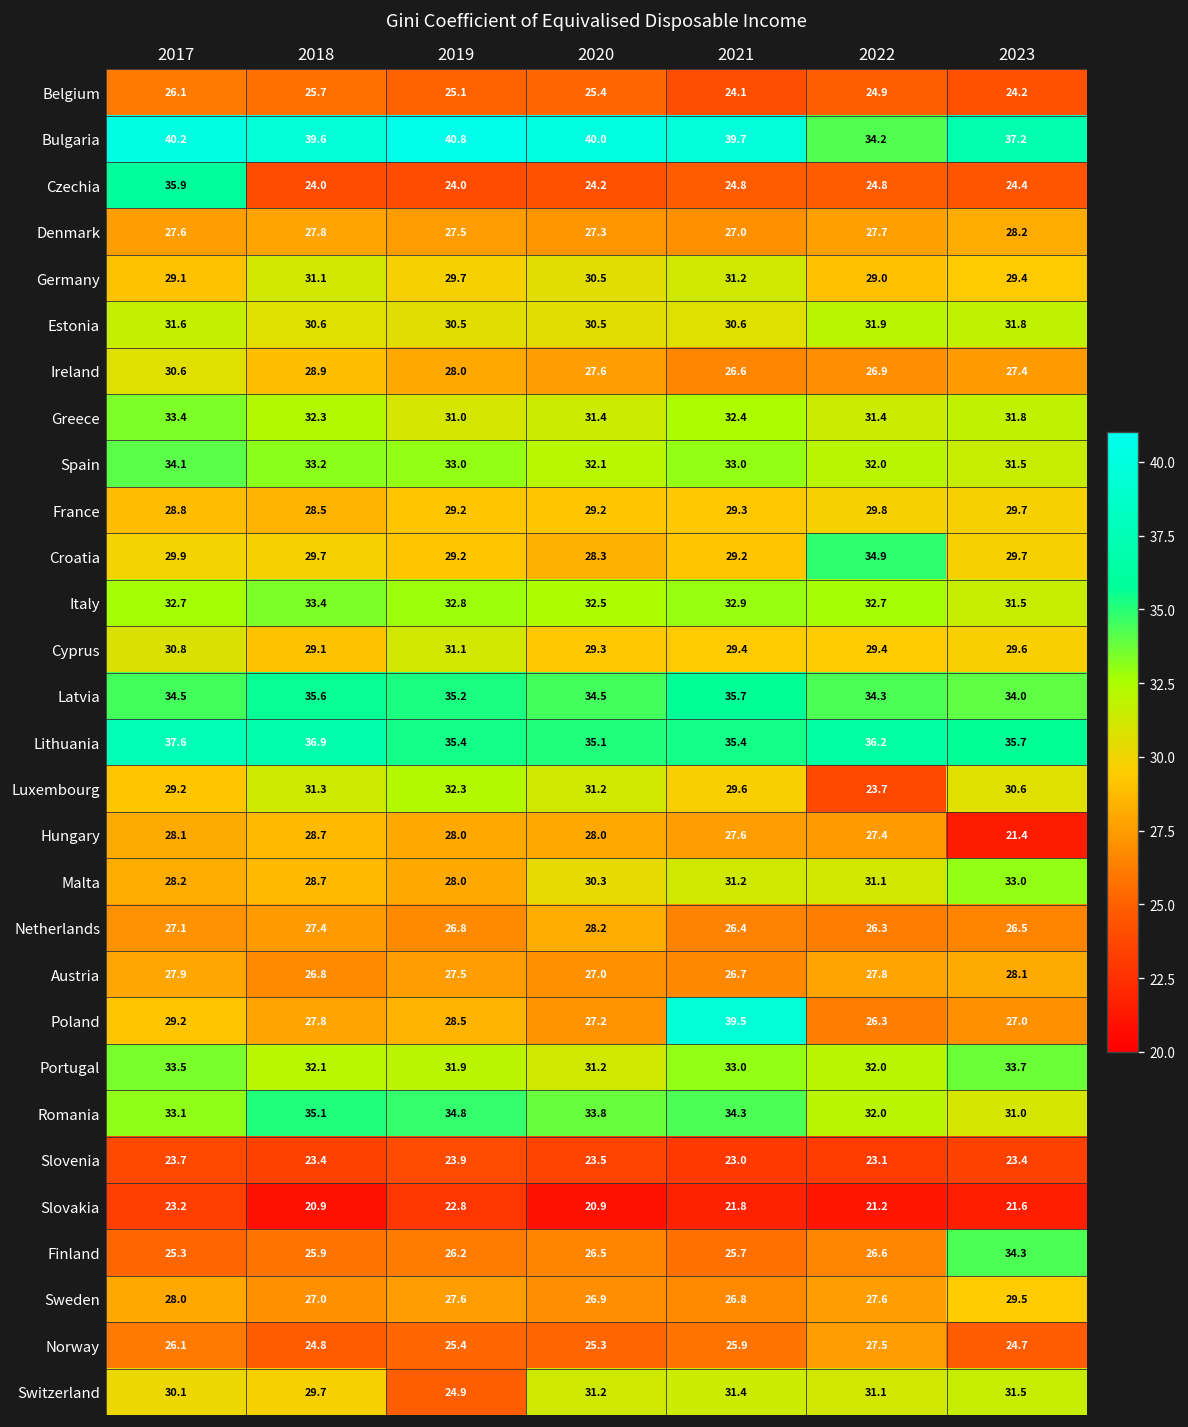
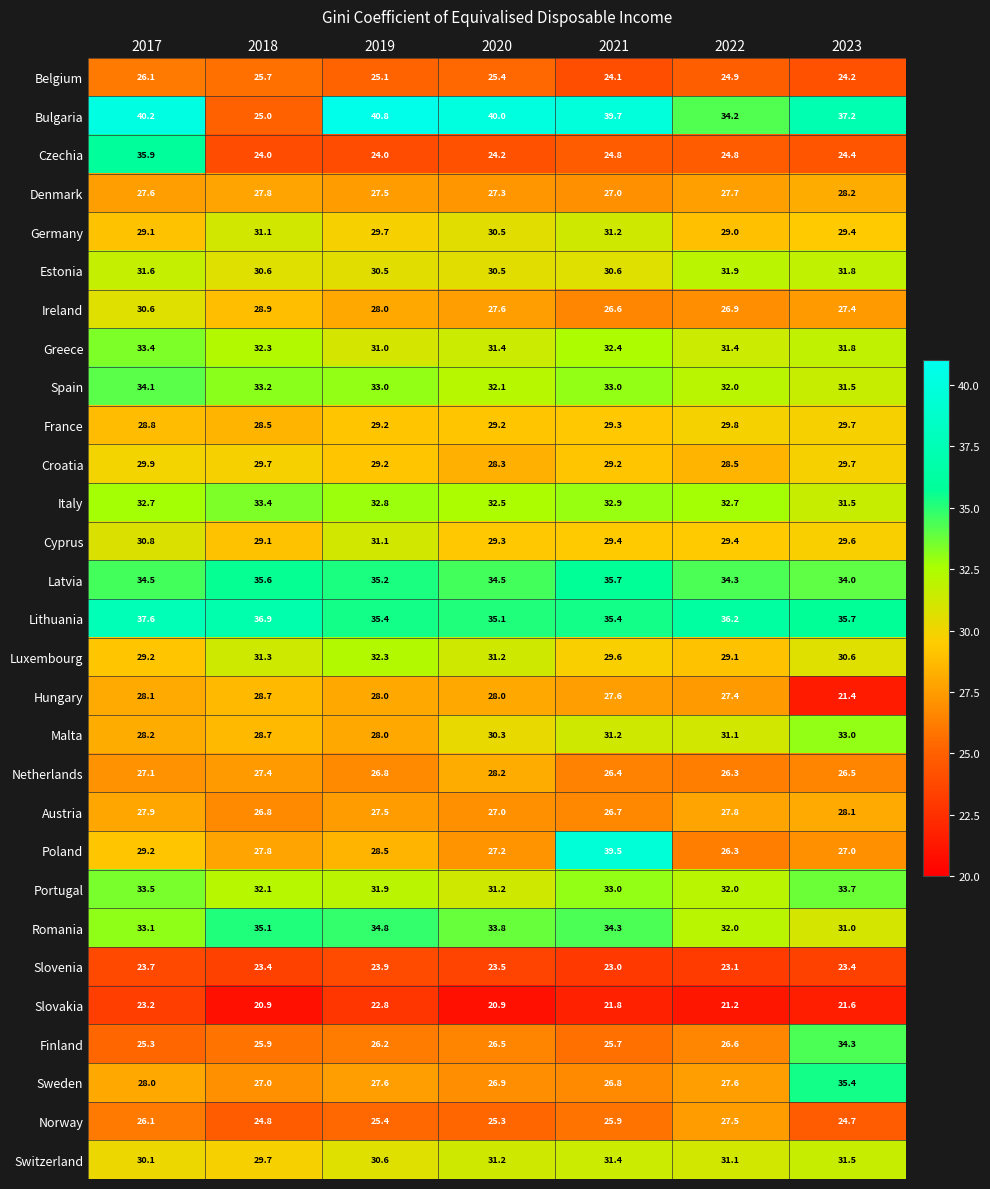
Bulgaria, 2018: 39.6 -> 25.0
Croatia, 2022: 34.9 -> 28.5
Luxembourg, 2022: 23.7 -> 29.1
Sweden, 2023: 29.5 -> 35.4
Switzerland, 2019: 24.9 -> 30.6
